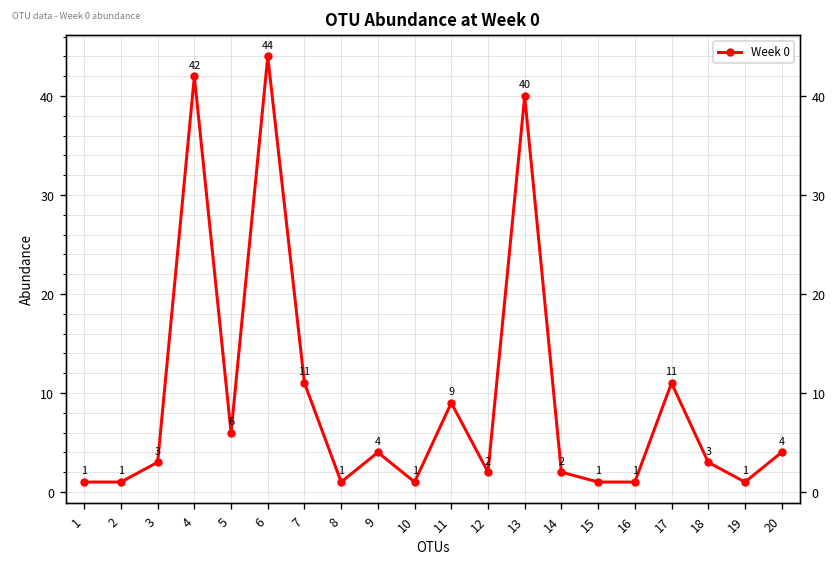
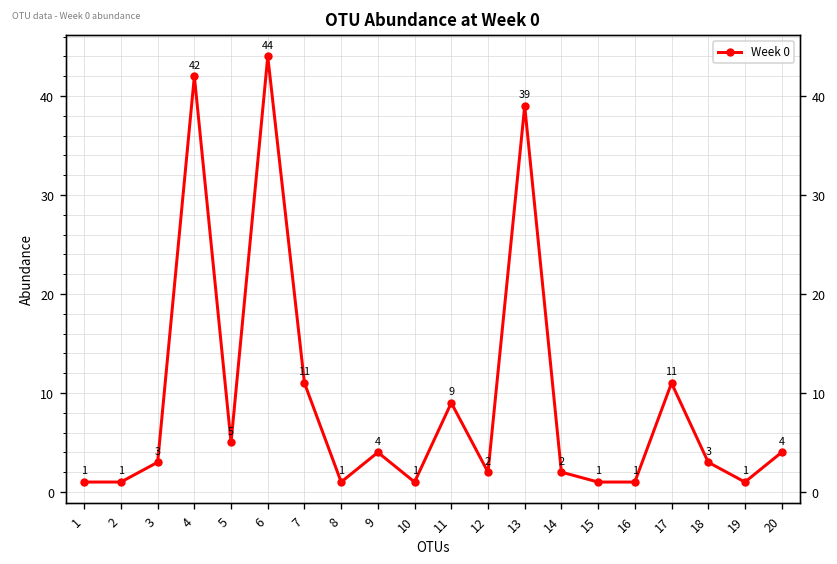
5: 6 -> 5
13: 40 -> 39
